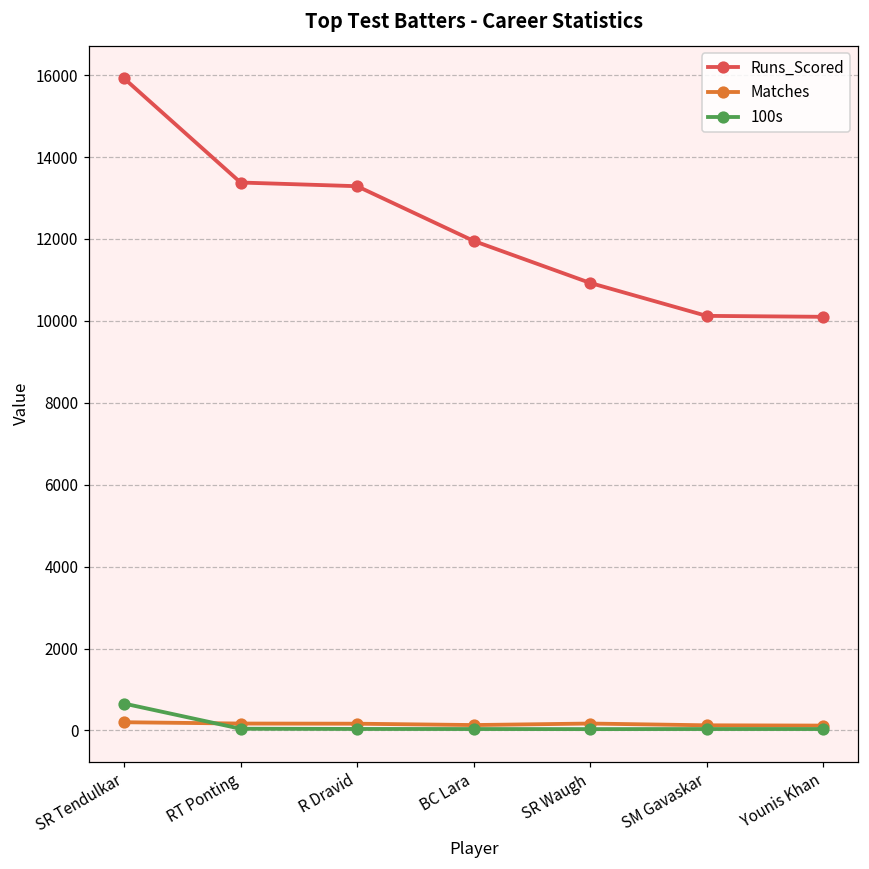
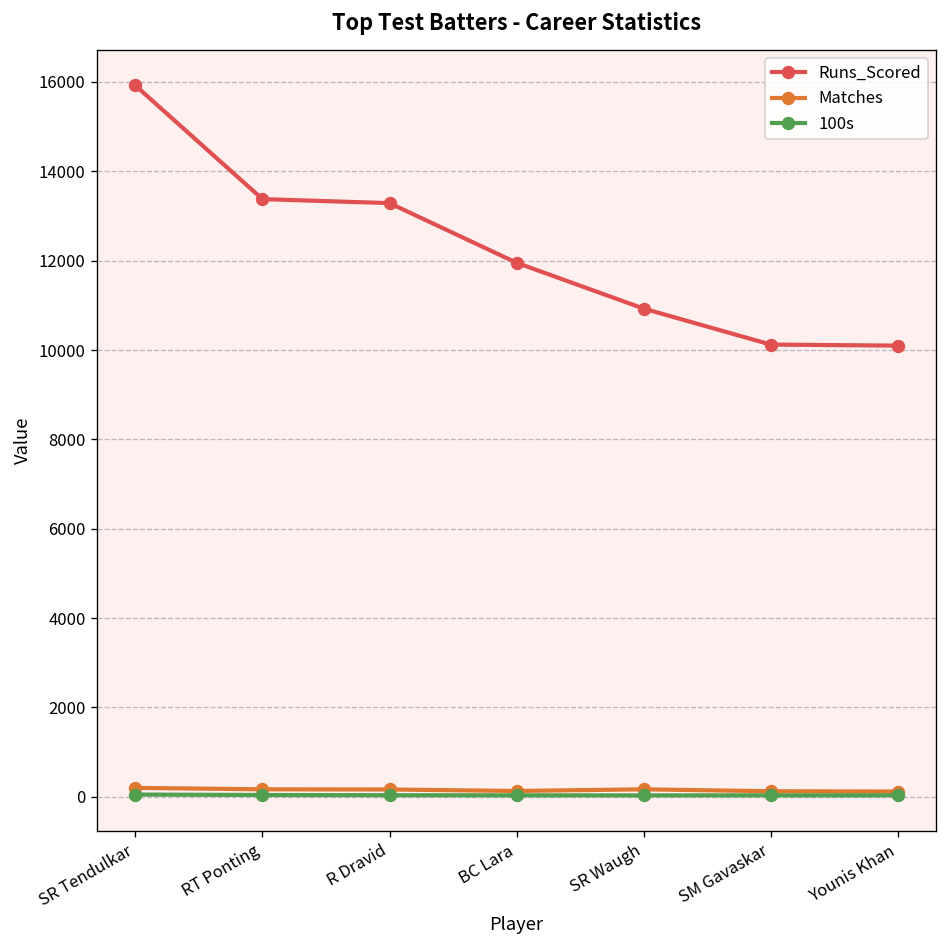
100s, SR Tendulkar: 700 -> 100
